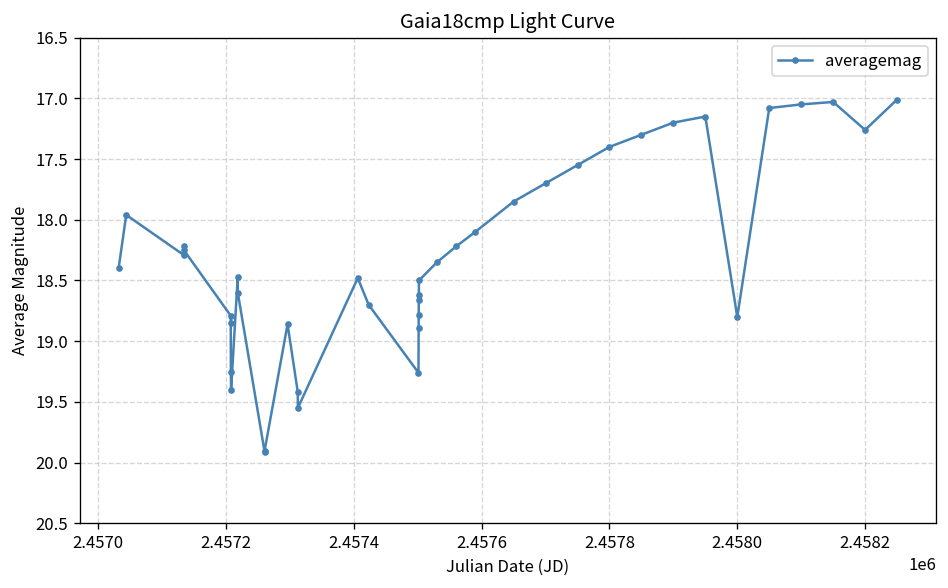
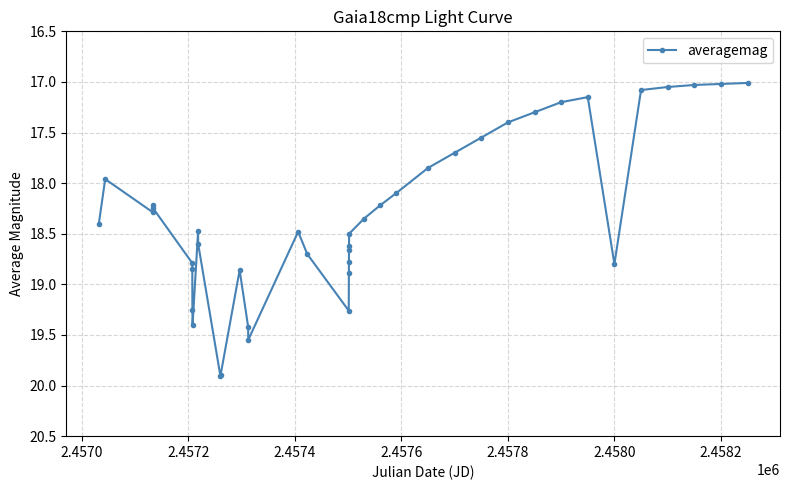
2.4582: 17.26 -> 17.02
